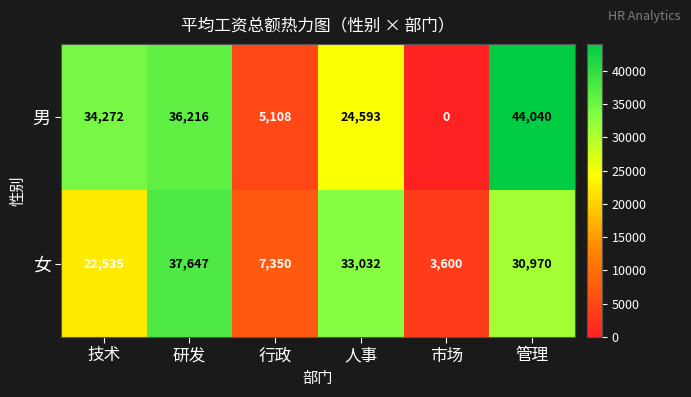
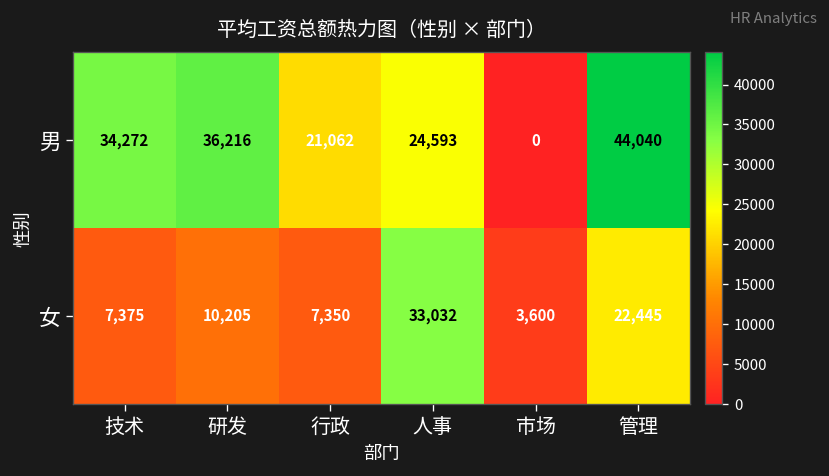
男, 行政: 5,108 -> 21,062
女, 技术: 22,535 -> 7,375
女, 研发: 37,647 -> 10,205
女, 管理: 30,970 -> 22,445
